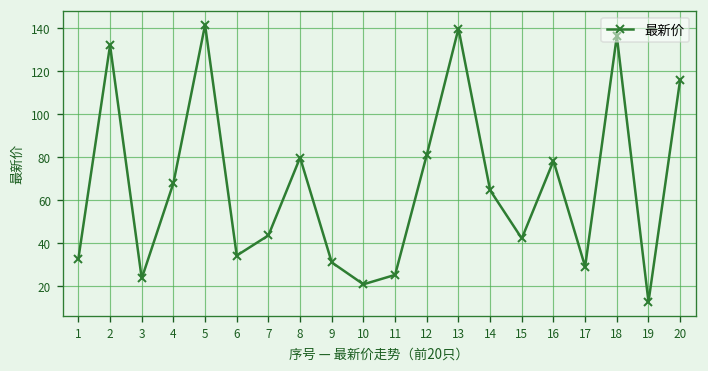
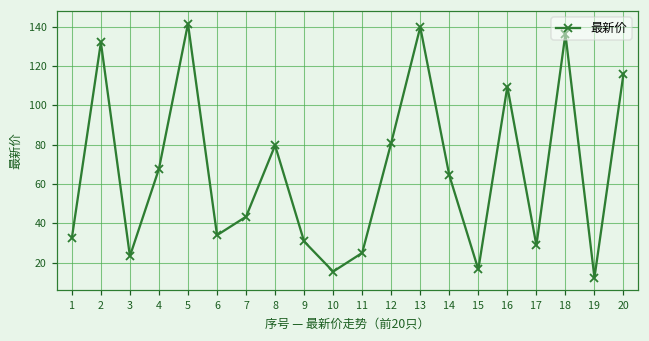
10: 21 -> 16
15: 42 -> 17
16: 78 -> 110
